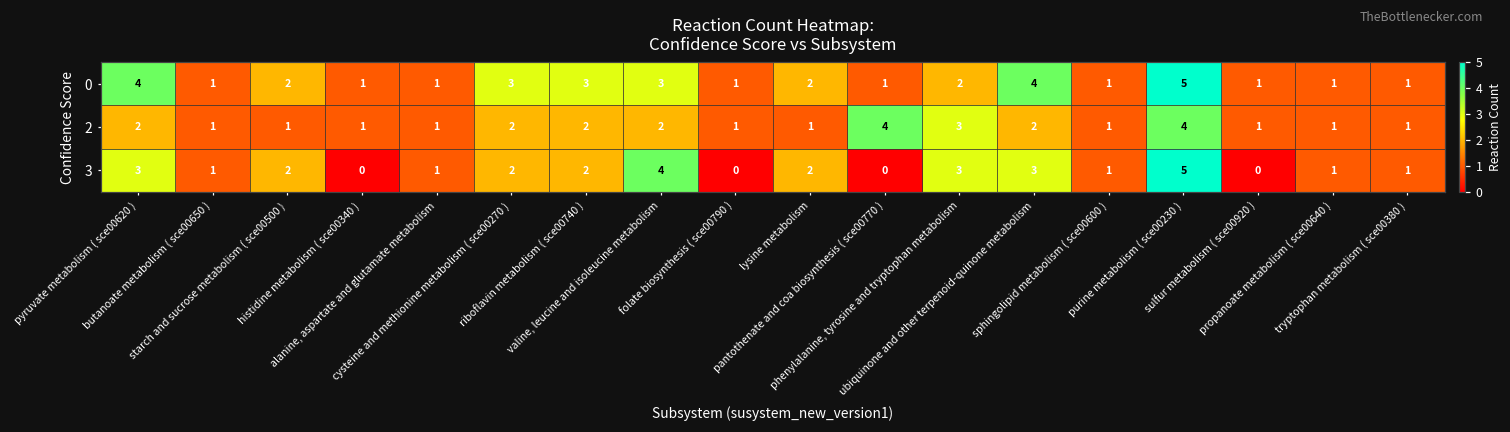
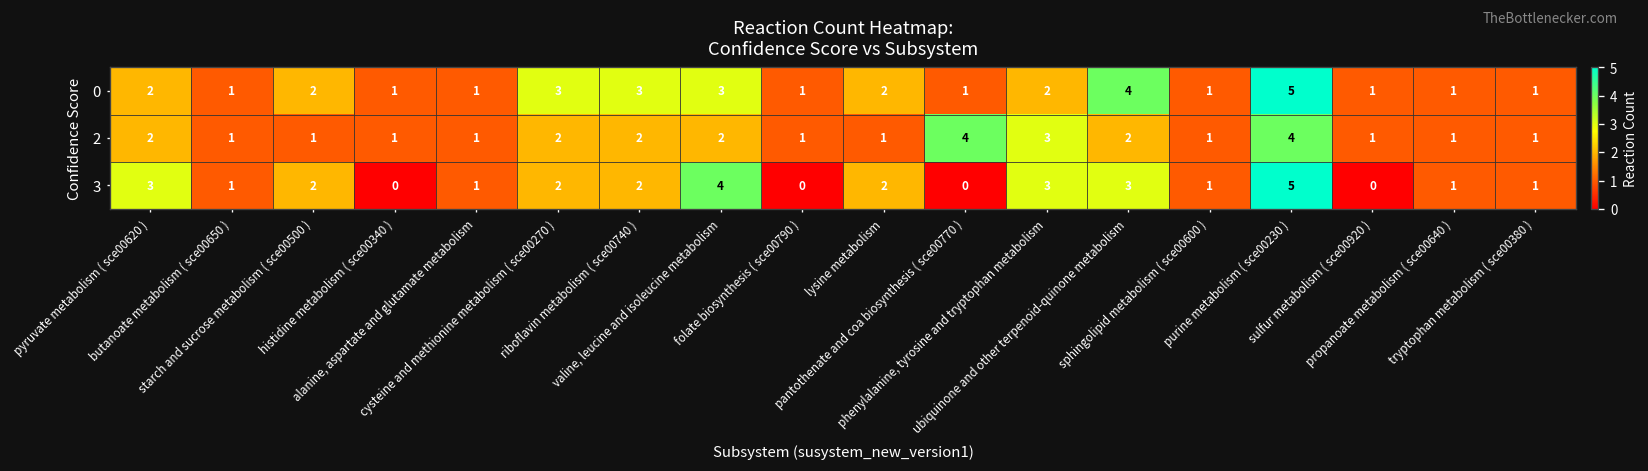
0, pyruvate metabolism ( sce00620 ): 4 -> 2
